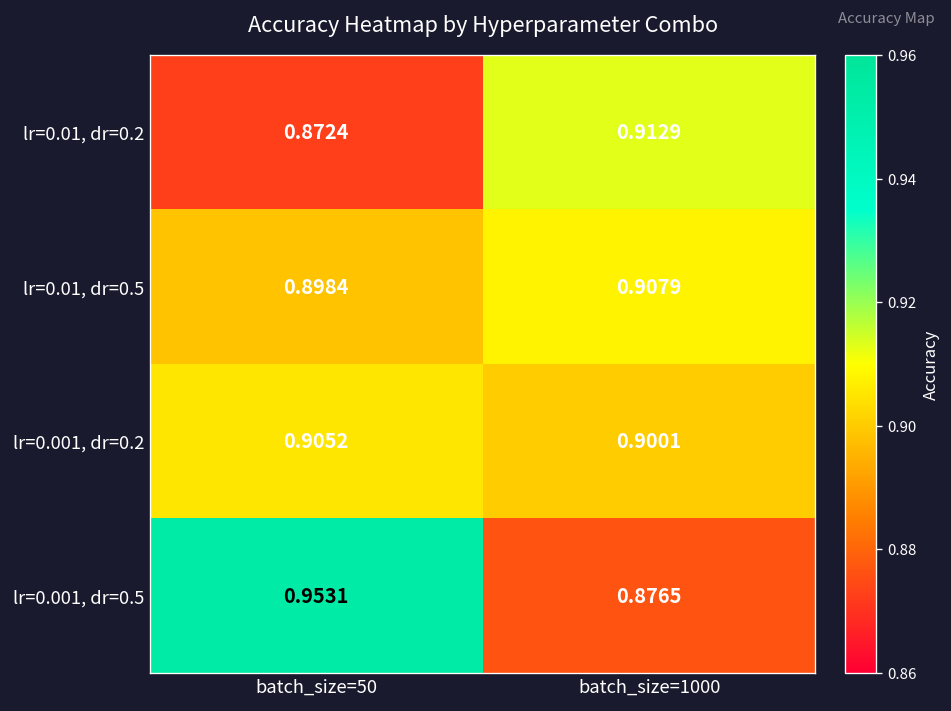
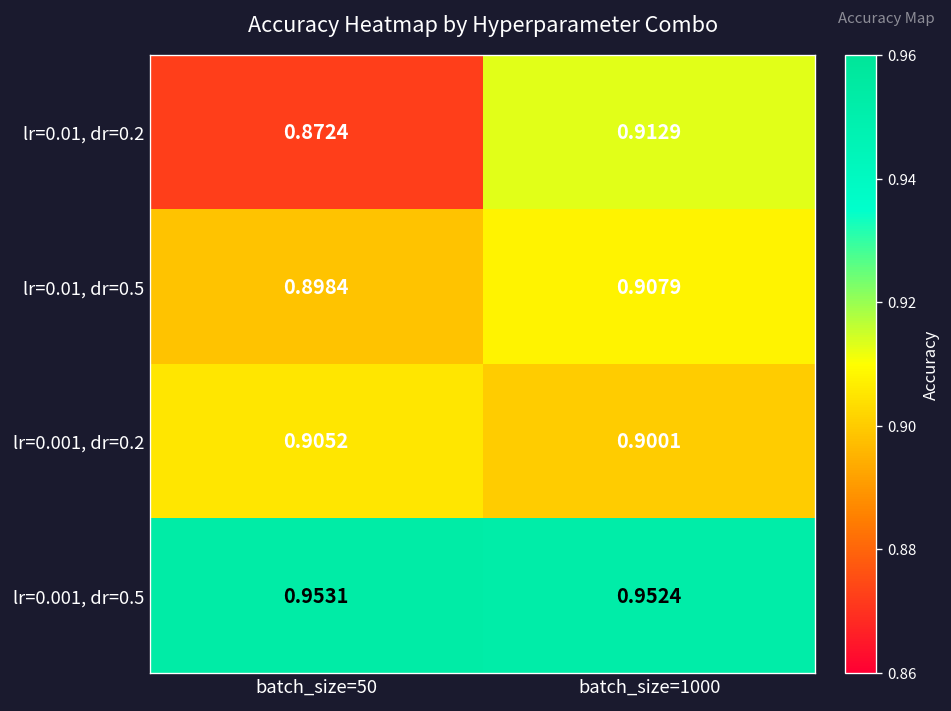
lr=0.001, dr=0.5, batch_size=1000: 0.8765 -> 0.9524
